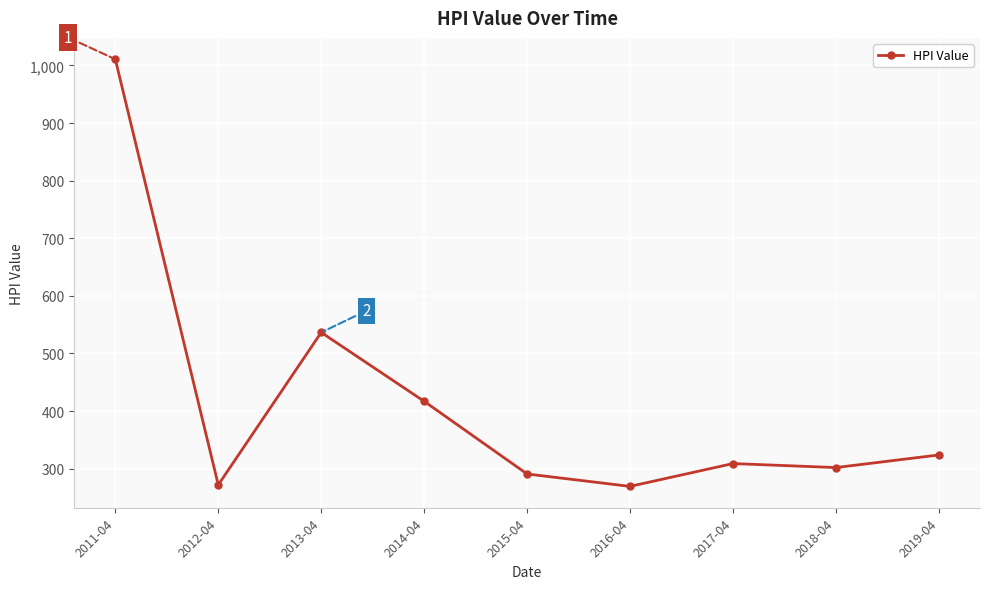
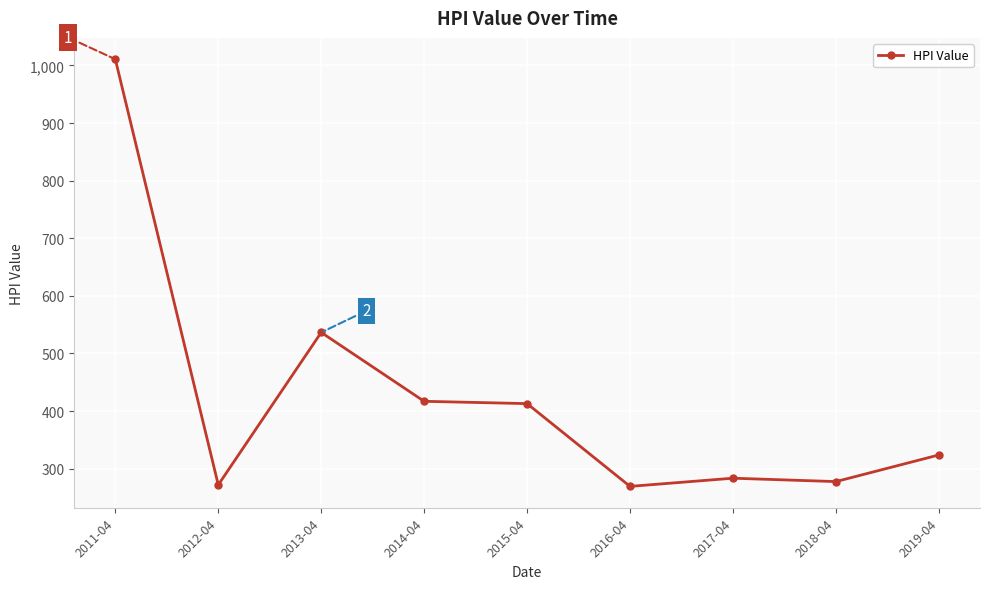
2015-04: 290 -> 410
2017-04: 310 -> 280
2018-04: 300 -> 280
